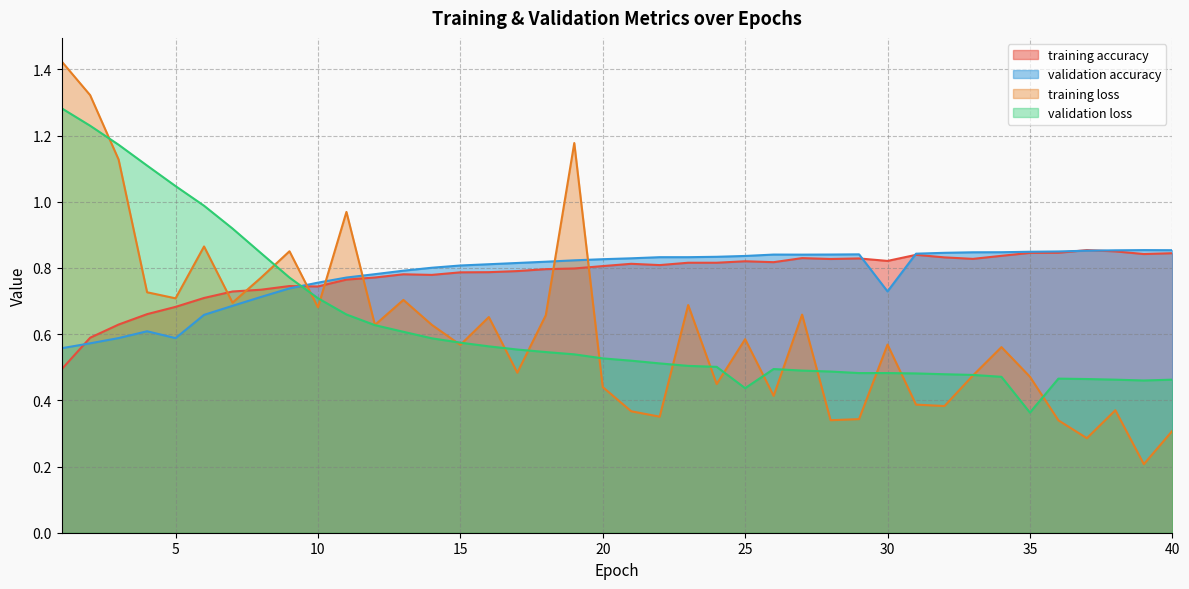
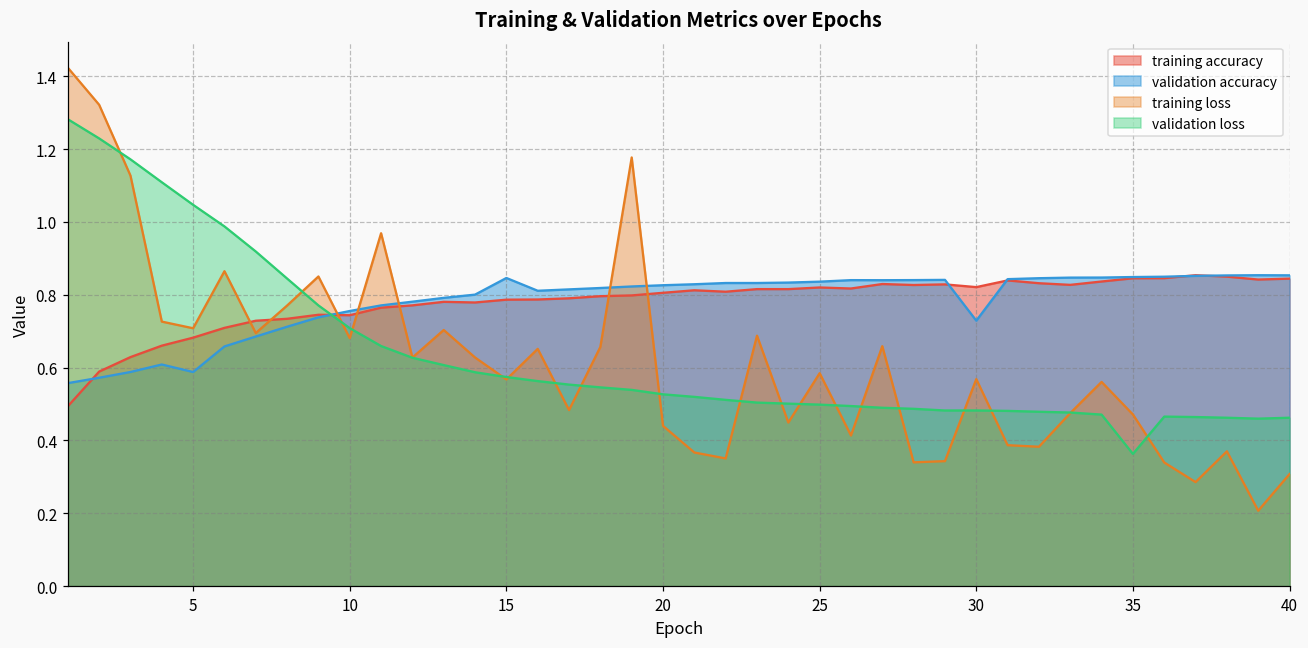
validation accuracy, 15: 0.81 -> 0.85
validation loss, 25: 0.44 -> 0.50
